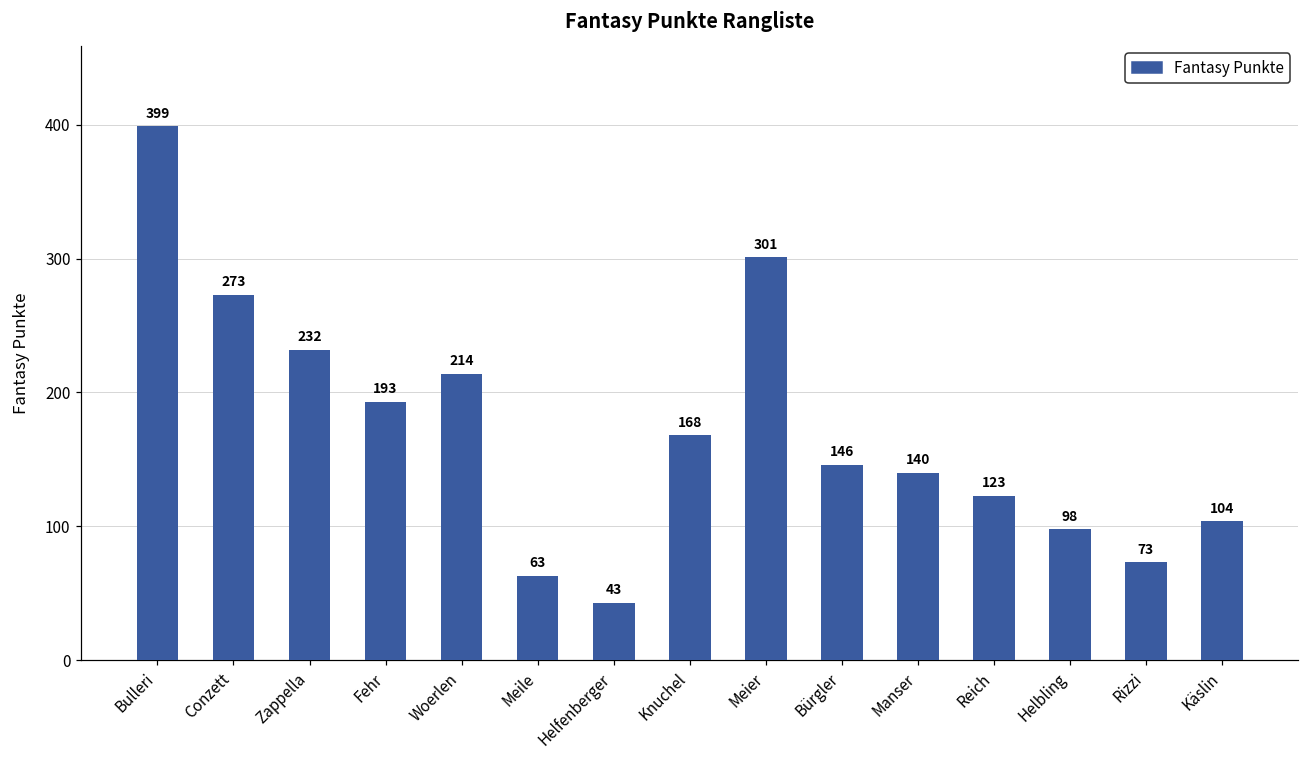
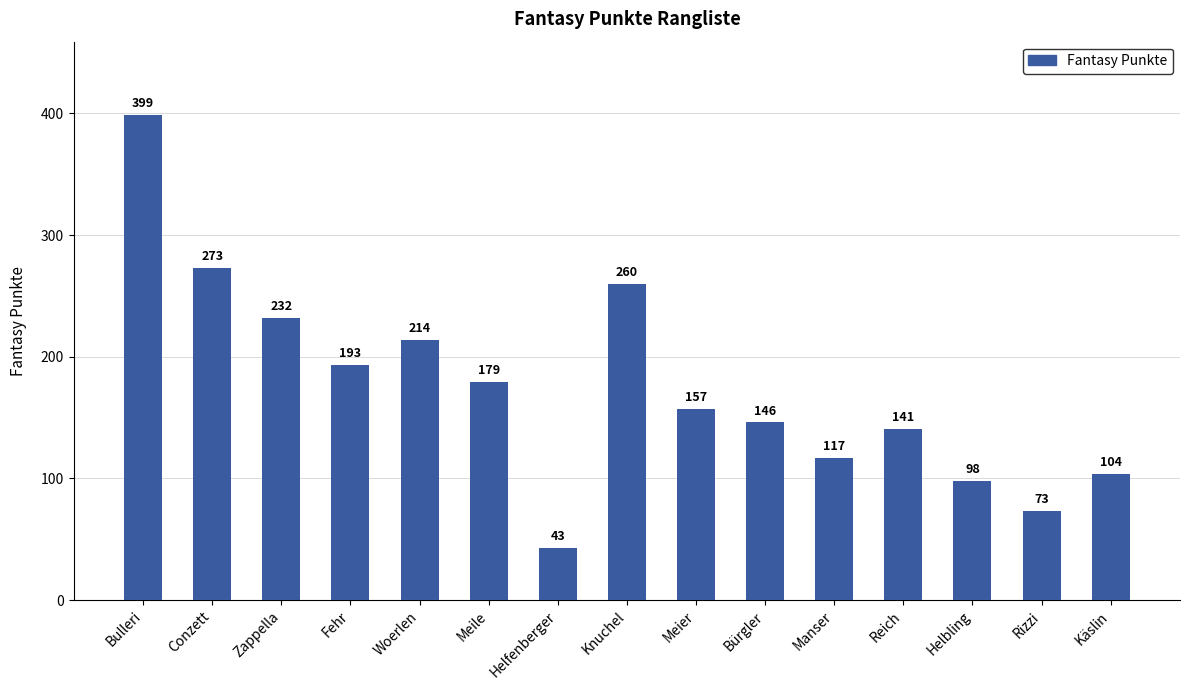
Meile: 63 -> 179
Knuchel: 168 -> 260
Meier: 301 -> 157
Manser: 140 -> 117
Reich: 123 -> 141
